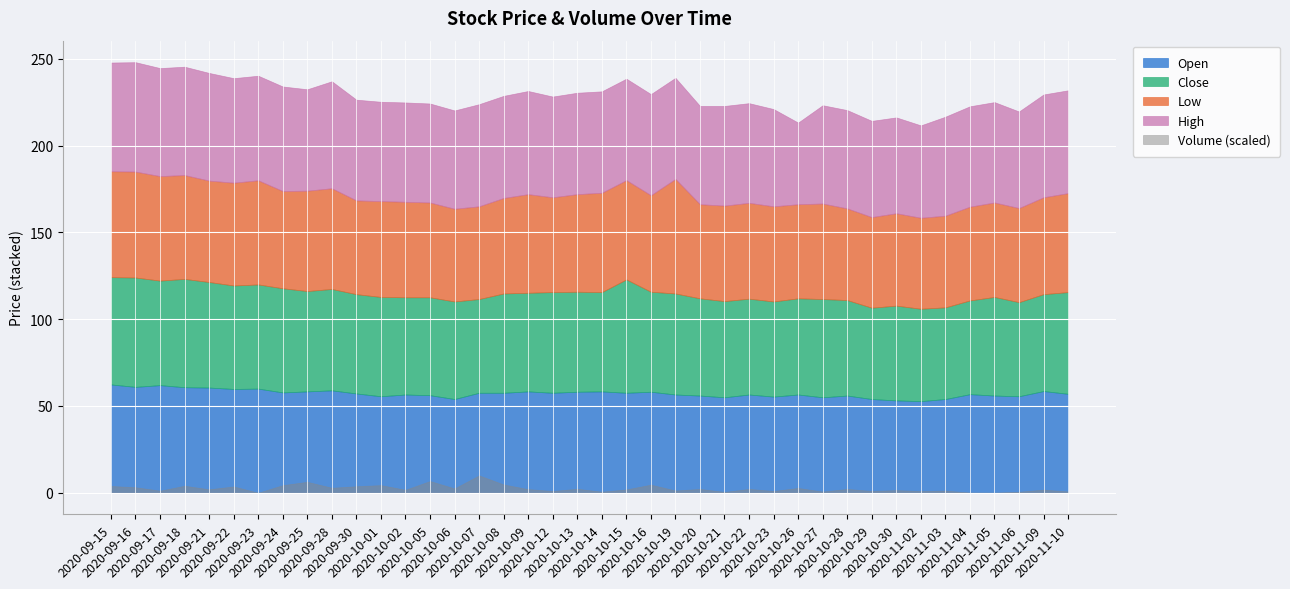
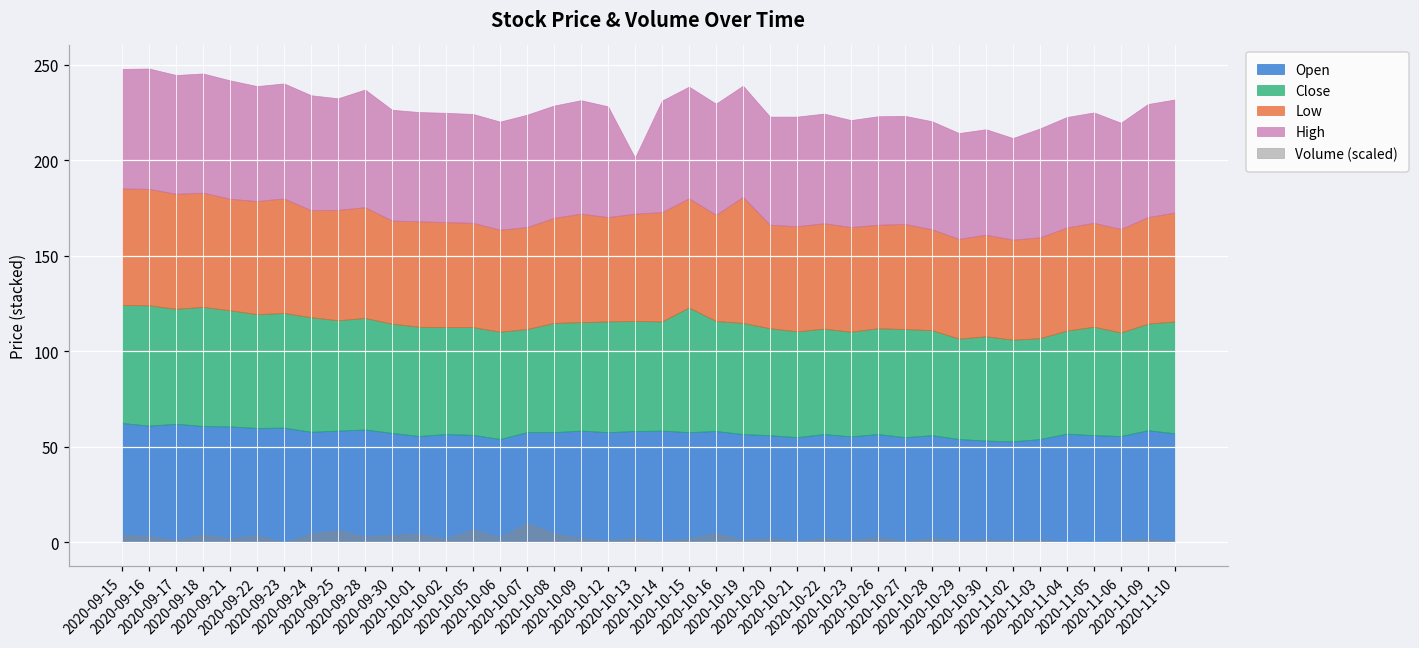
High, 2020-10-13: 58 -> 29
High, 2020-10-26: 47 -> 57
